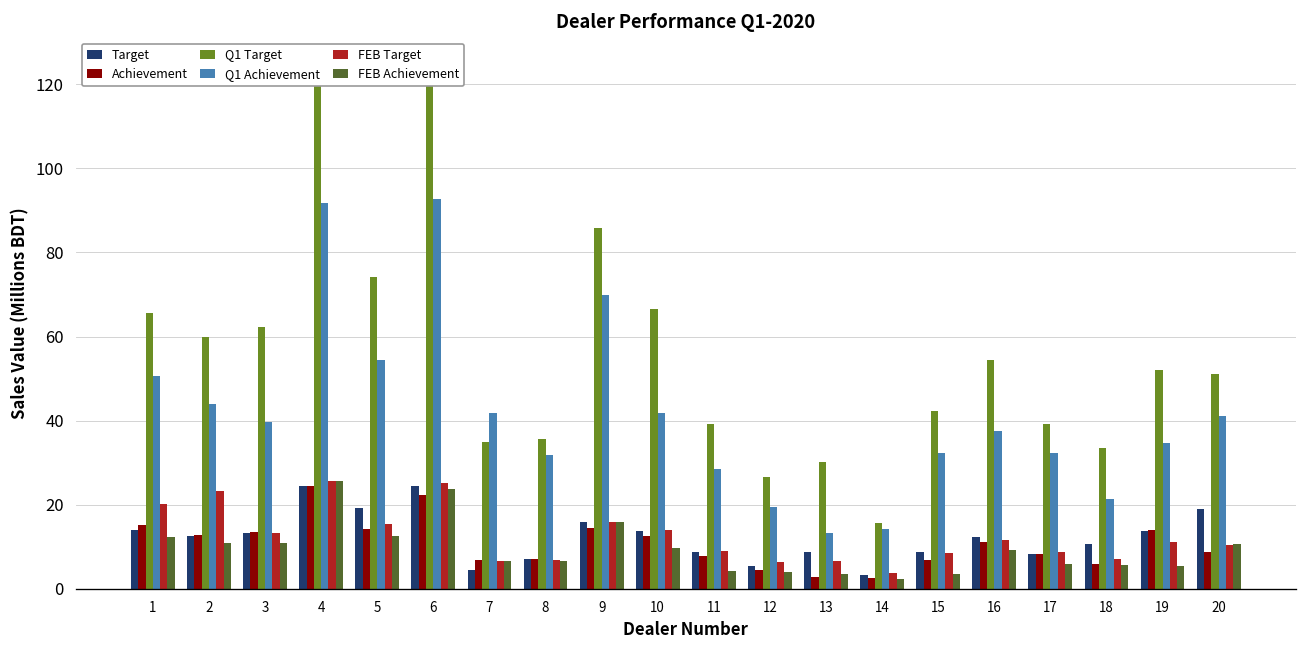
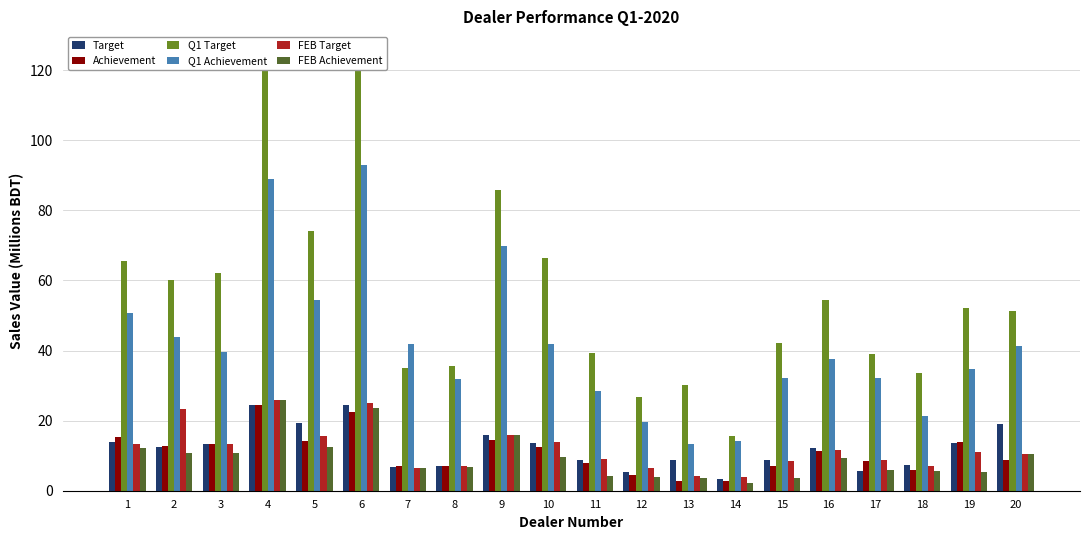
FEB Target, 1: 20 -> 13
Q1 Achievement, 4: 92 -> 89
Target, 7: 5 -> 7
FEB Target, 13: 7 -> 4
Target, 17: 8 -> 6
Target, 18: 11 -> 7
